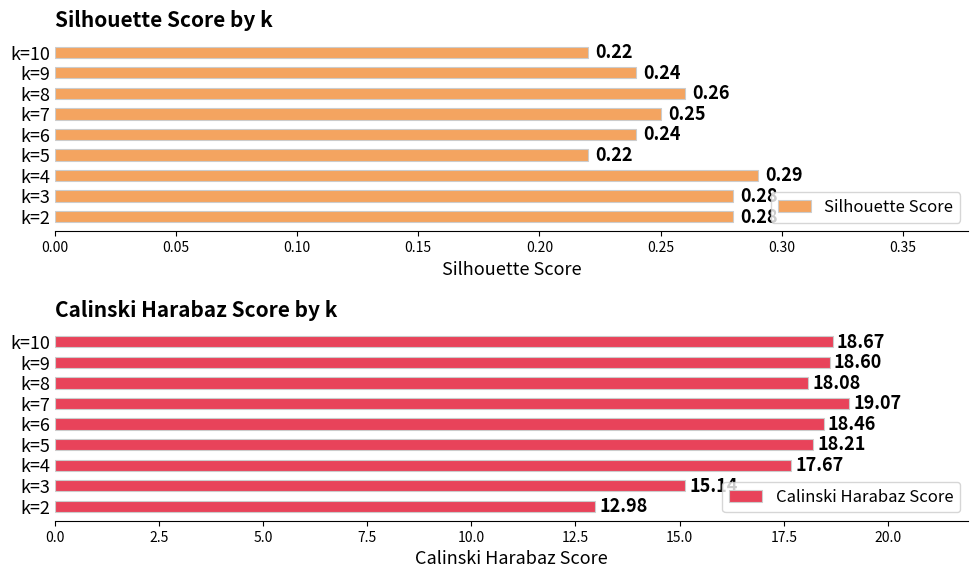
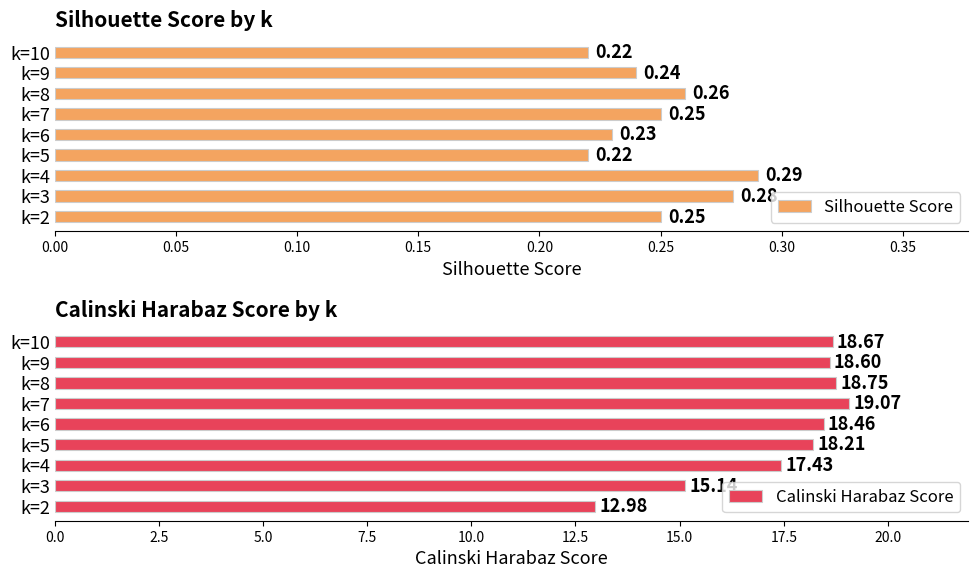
Silhouette Score by k, k=6: 0.24 -> 0.23
Silhouette Score by k, k=2: 0.28 -> 0.25
Calinski Harabaz Score by k, k=8: 18.08 -> 18.75
Calinski Harabaz Score by k, k=4: 17.67 -> 17.43
